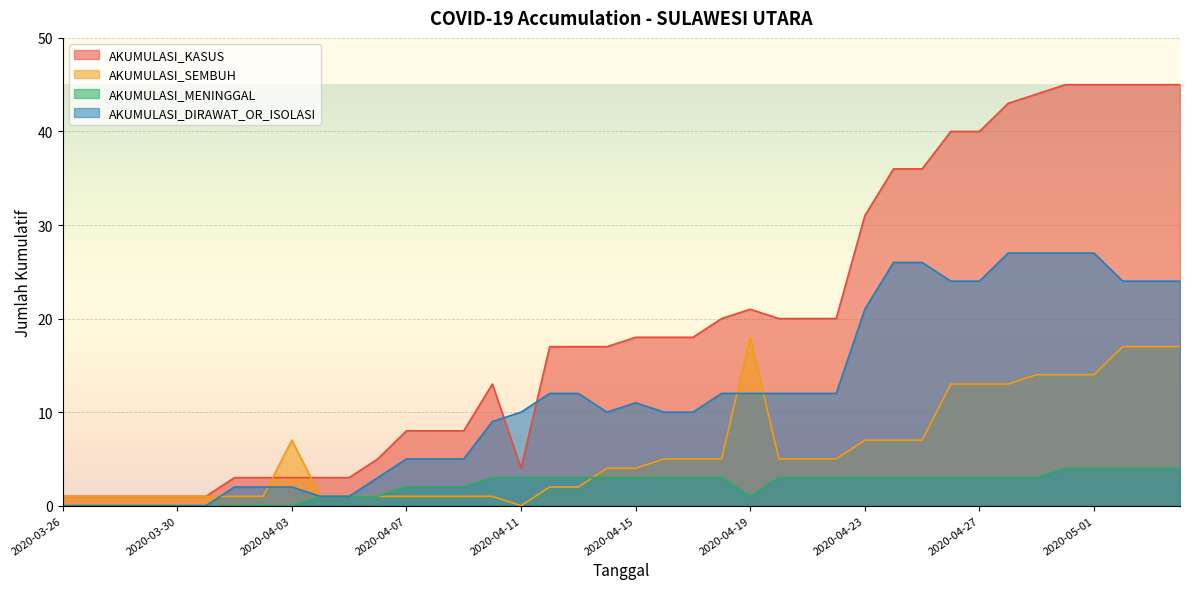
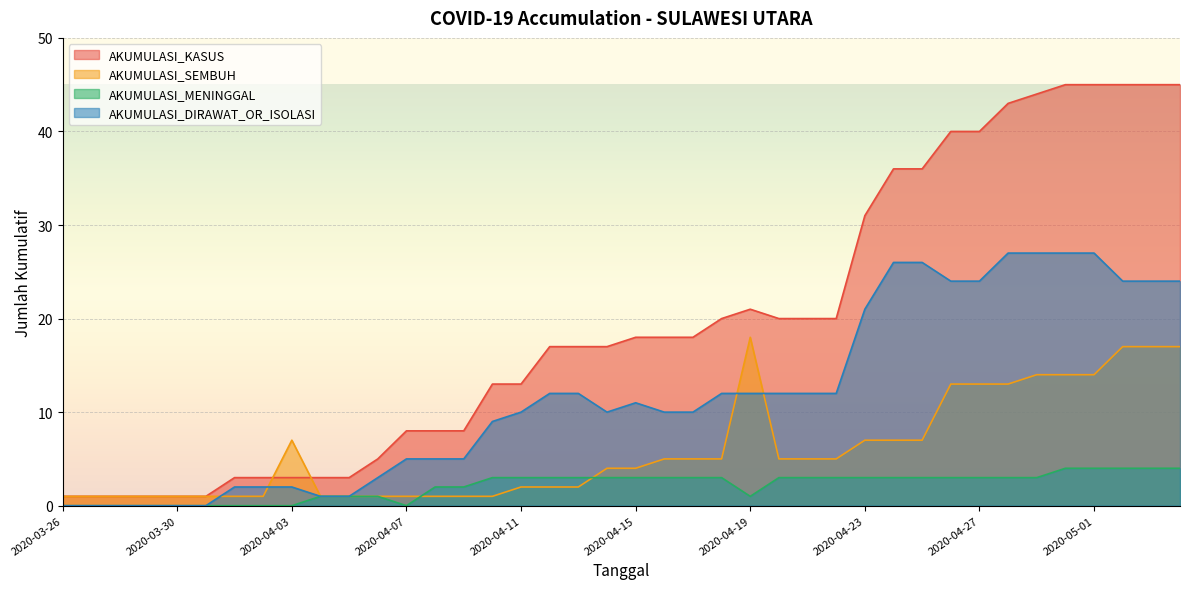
AKUMULASI_MENINGGAL, 2020-04-07: 2 -> 0
AKUMULASI_KASUS, 2020-04-11: 4 -> 13
AKUMULASI_SEMBUH, 2020-04-11: 0 -> 2
